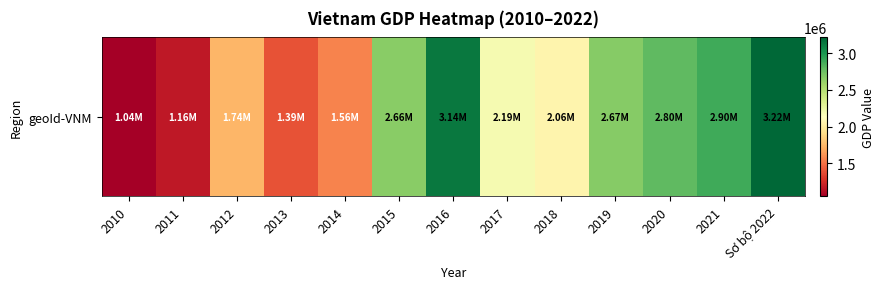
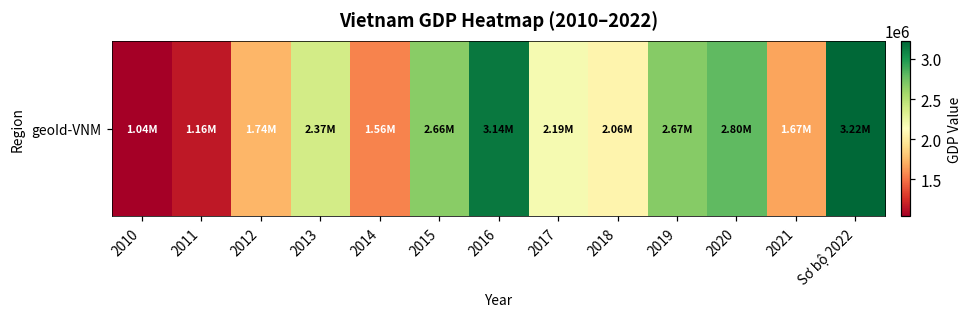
geoId-VNM, 2013: 1.39M -> 2.37M
geoId-VNM, 2021: 2.90M -> 1.67M
